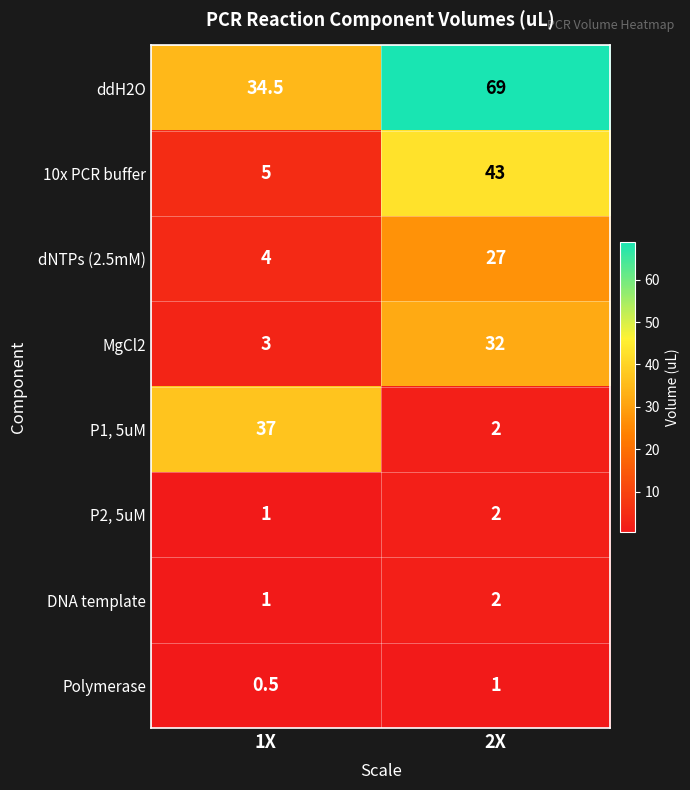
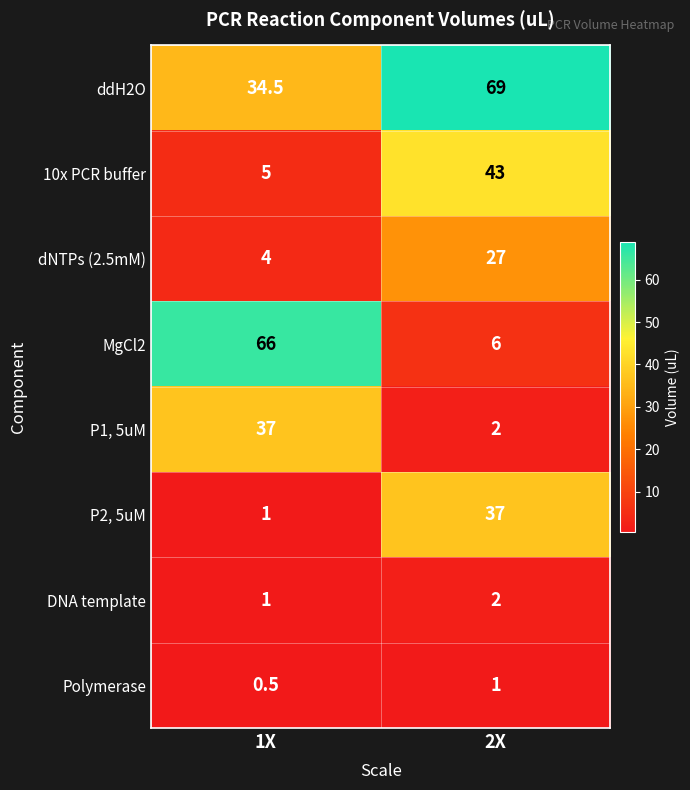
MgCl2, 1X: 3 -> 66
MgCl2, 2X: 32 -> 6
P2, 5uM, 2X: 2 -> 37
